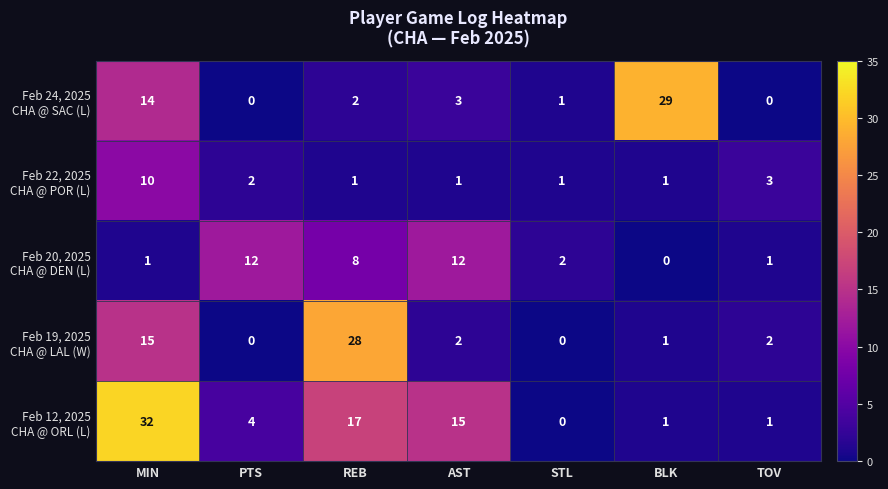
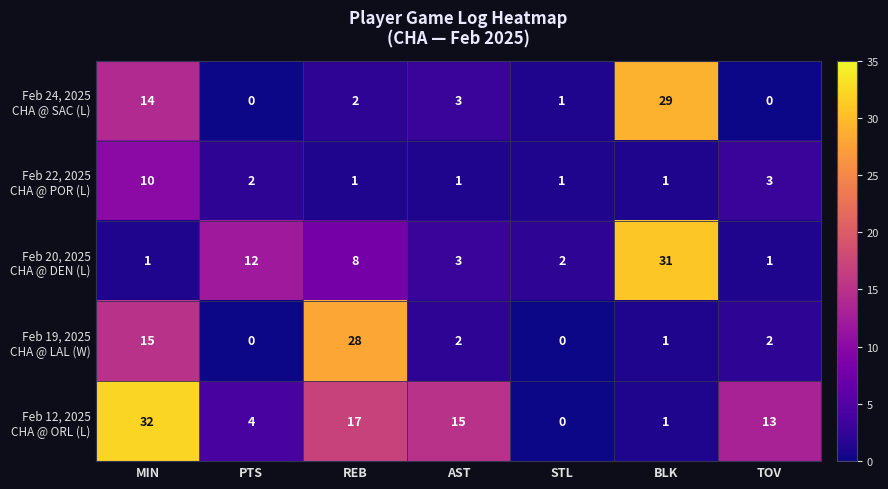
Feb 20, 2025 CHA @ DEN (L), AST: 12 -> 3
Feb 20, 2025 CHA @ DEN (L), BLK: 0 -> 31
Feb 12, 2025 CHA @ ORL (L), TOV: 1 -> 13
